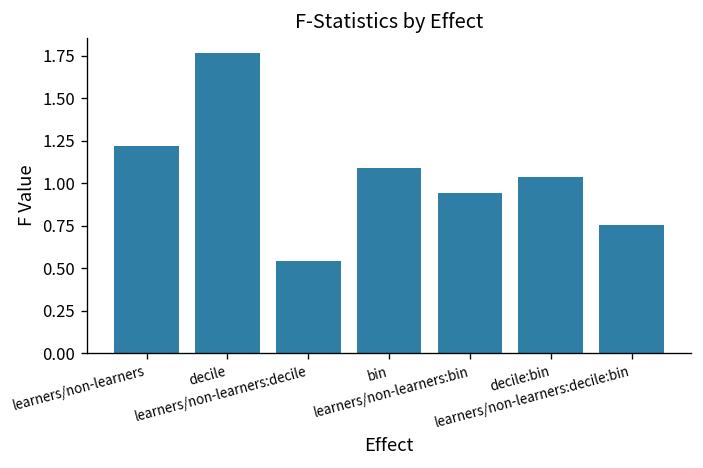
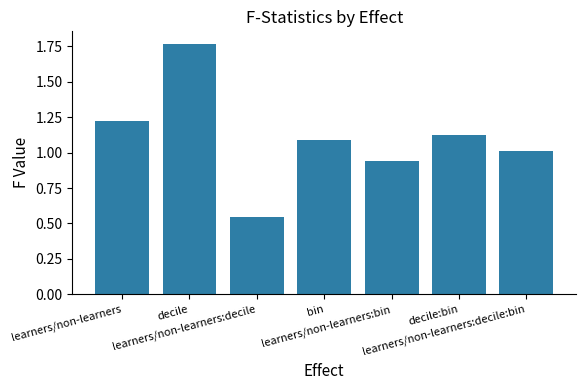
decile:bin: 1.03 -> 1.13
learners/non-learners:decile:bin: 0.75 -> 1.01
